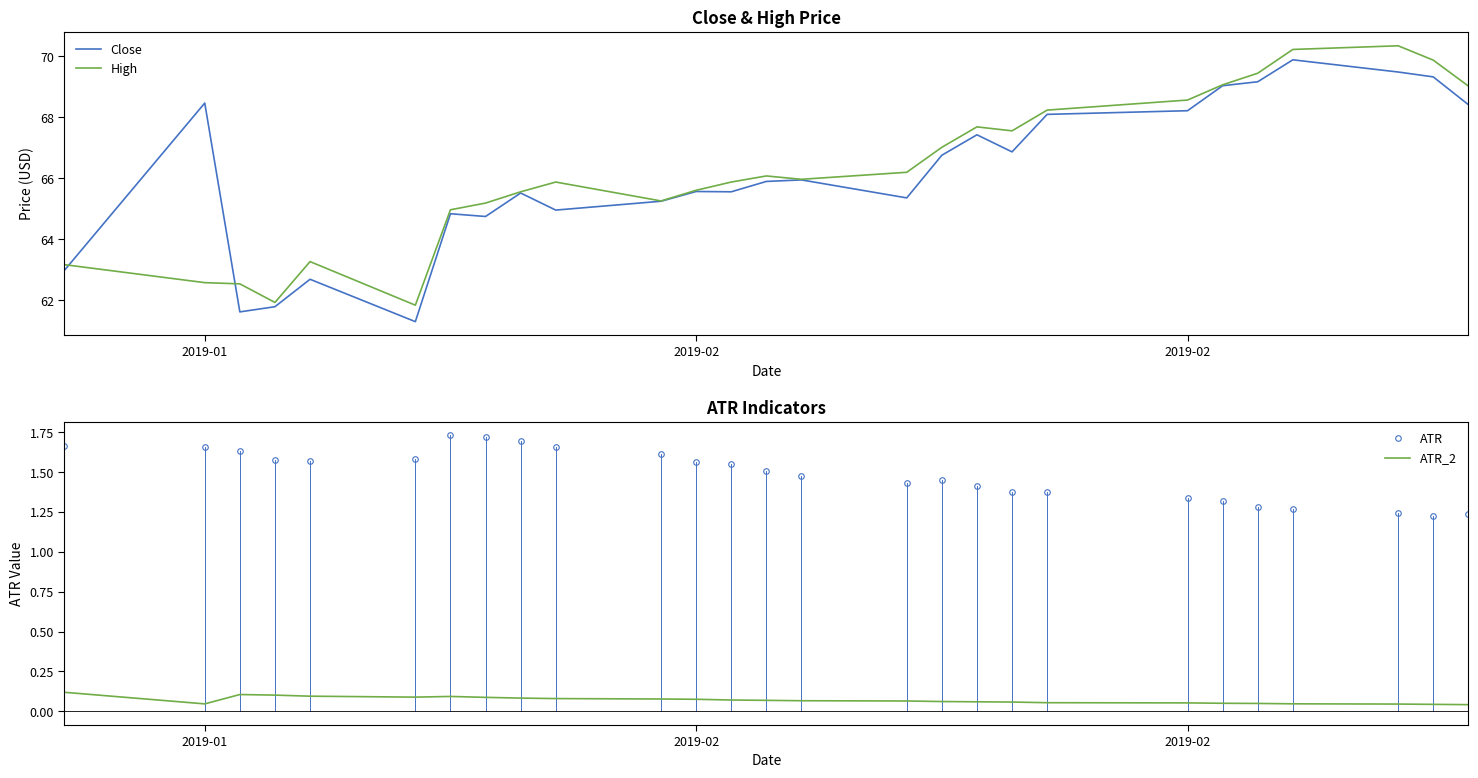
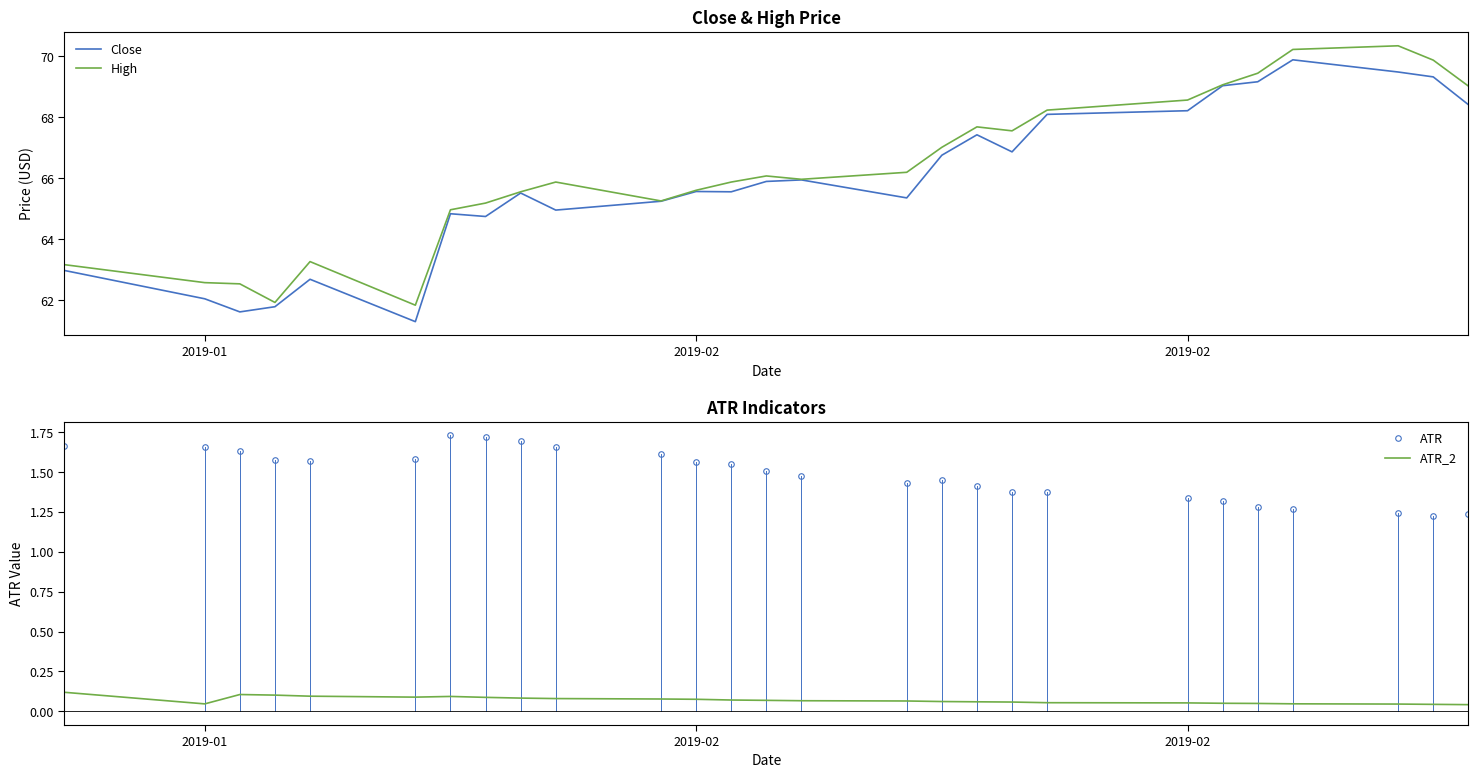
Close & High Price, Close, 2019-01: 68.5 -> 62.0
